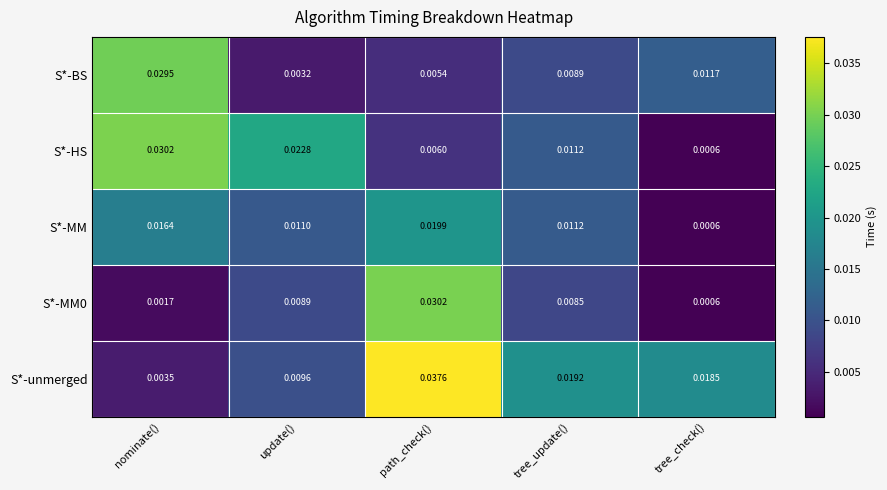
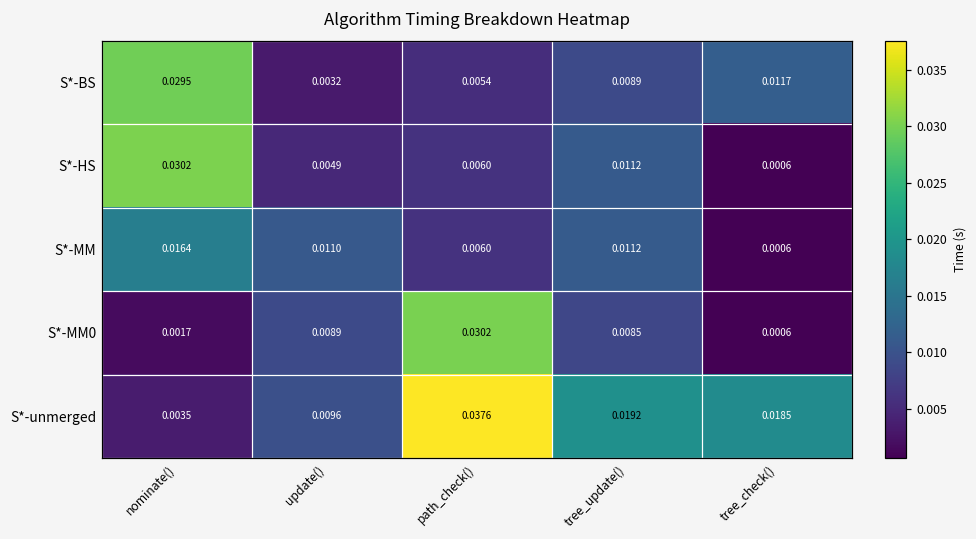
S*-HS, update(): 0.0228 -> 0.0049
S*-MM, path_check(): 0.0199 -> 0.0060
